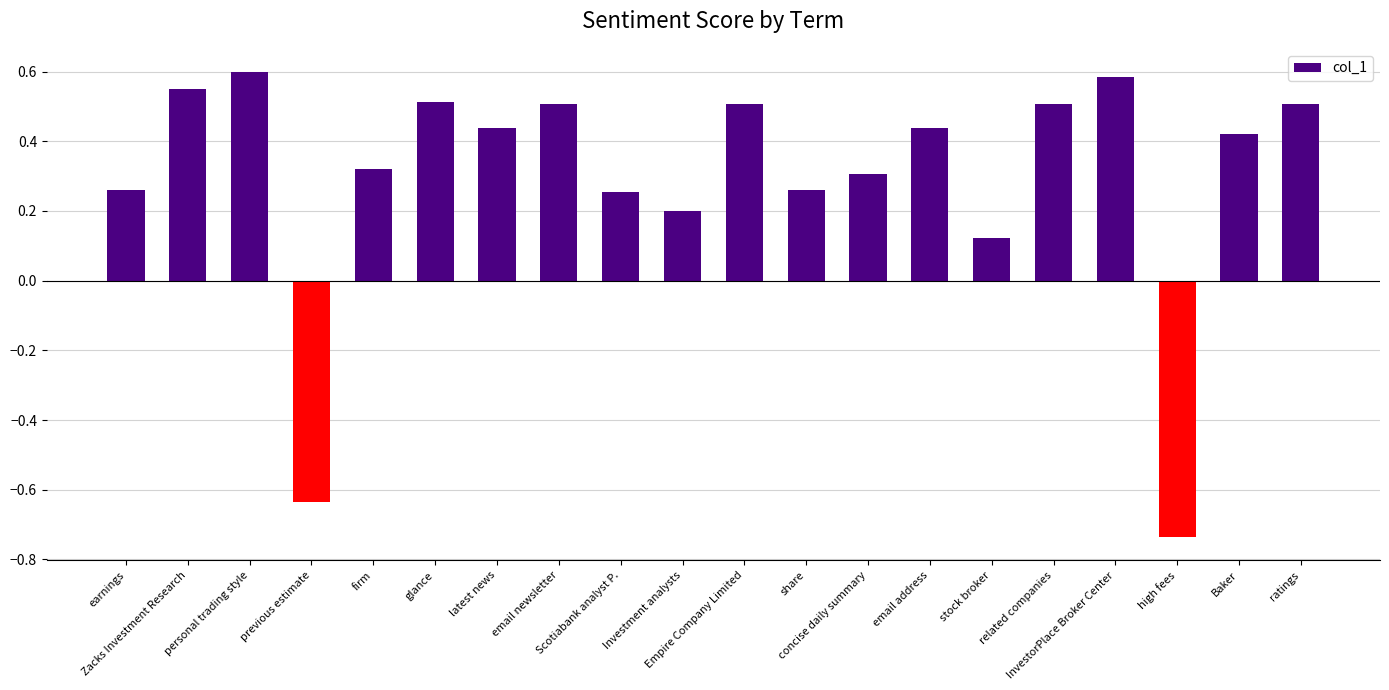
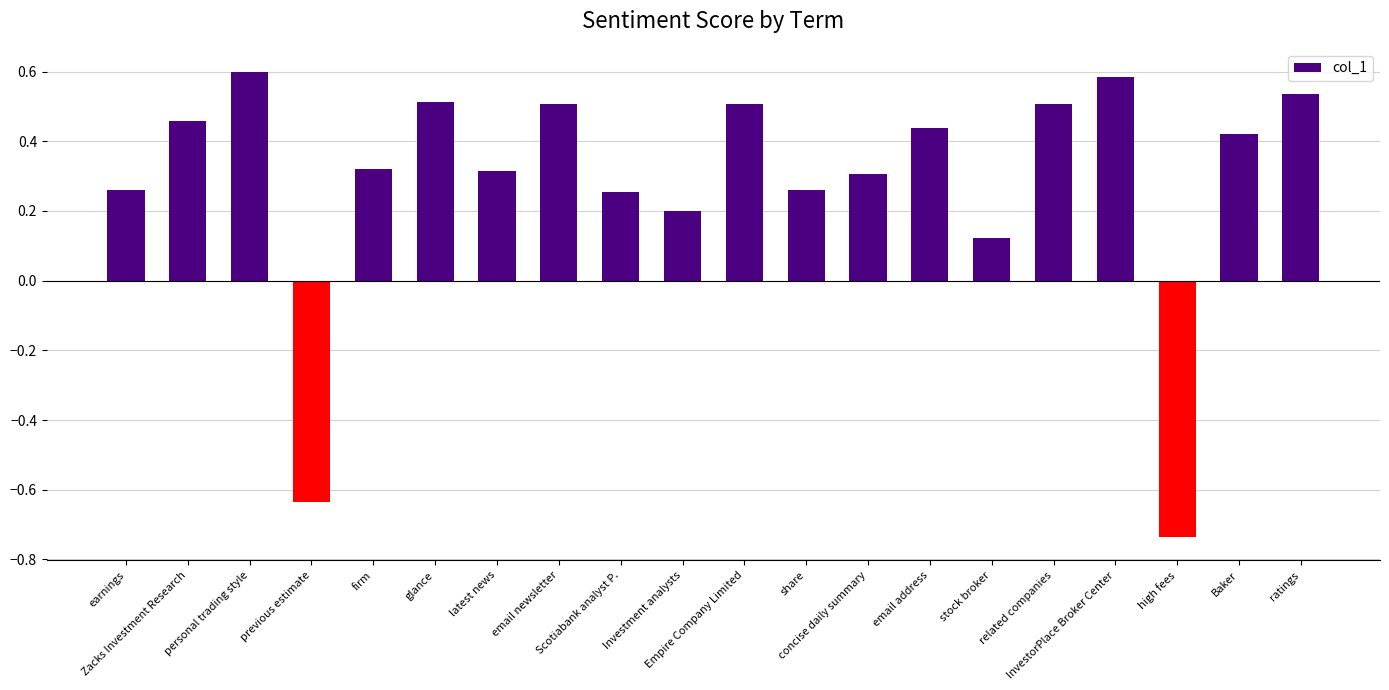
Zacks Investment Research: 0.55 -> 0.46
latest news: 0.44 -> 0.32
ratings: 0.51 -> 0.53
